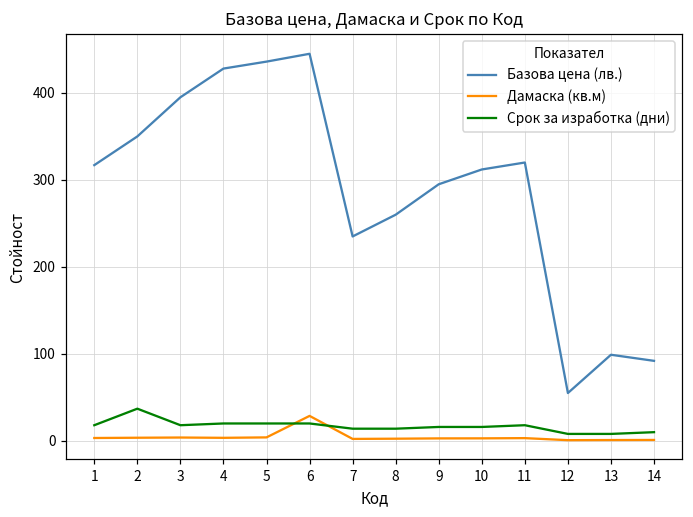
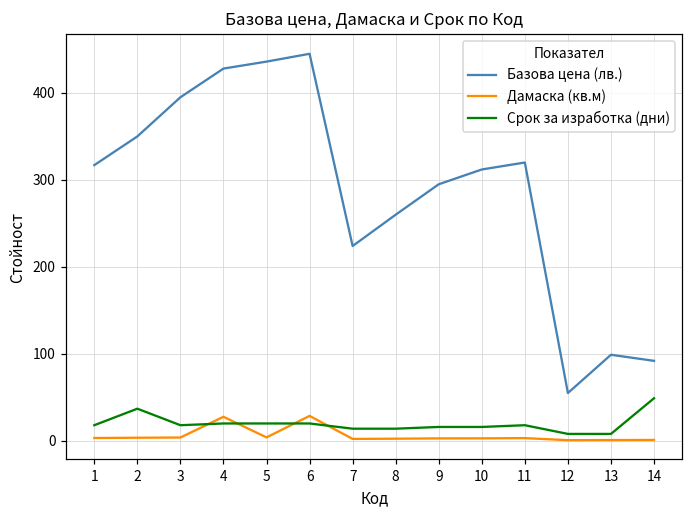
Дамаска (кв.м), 4: 0 -> 30
Базова цена (лв.), 7: 240 -> 220
Срок за изработка (дни), 14: 10 -> 50
